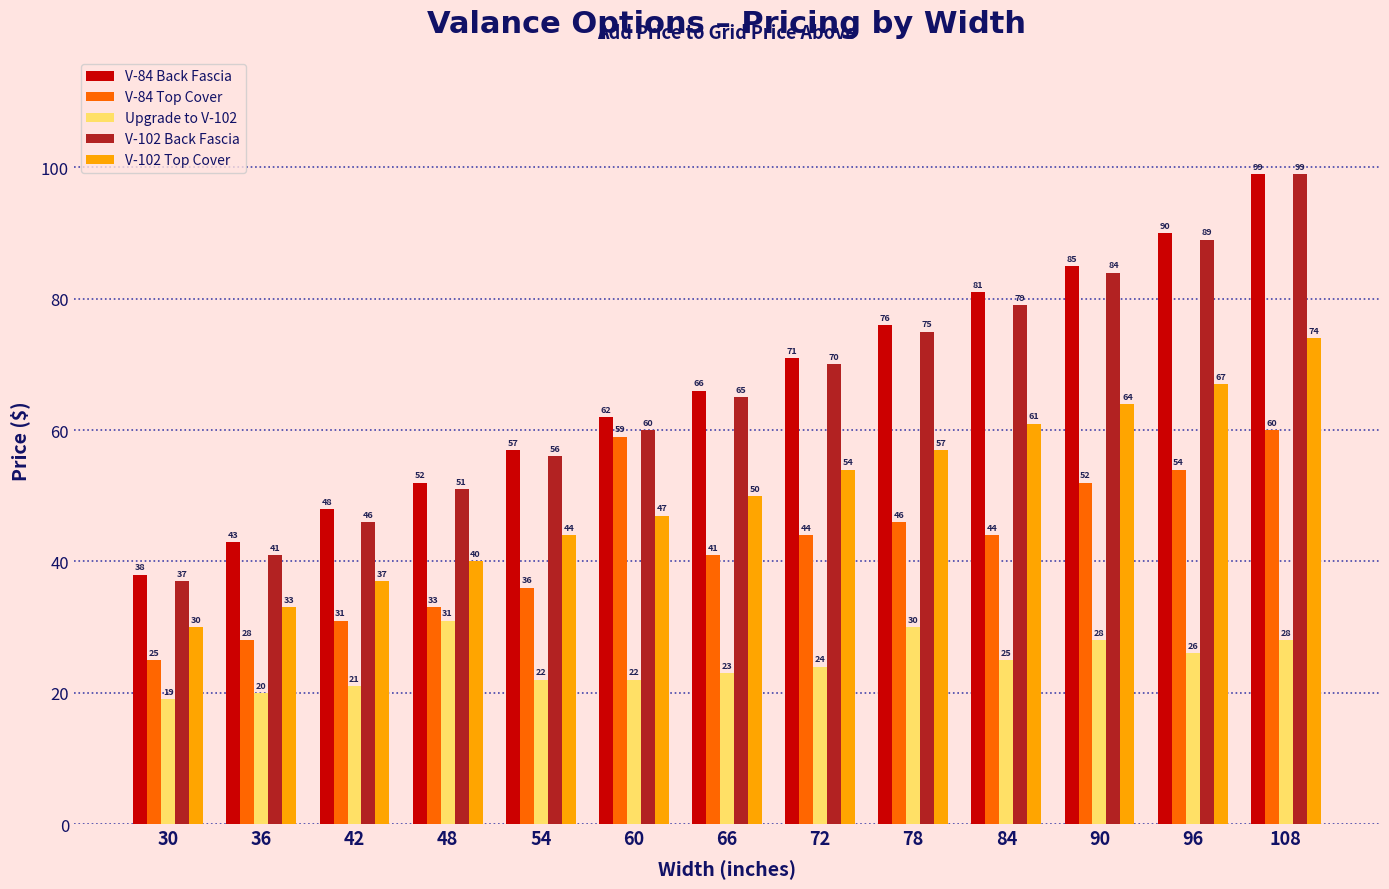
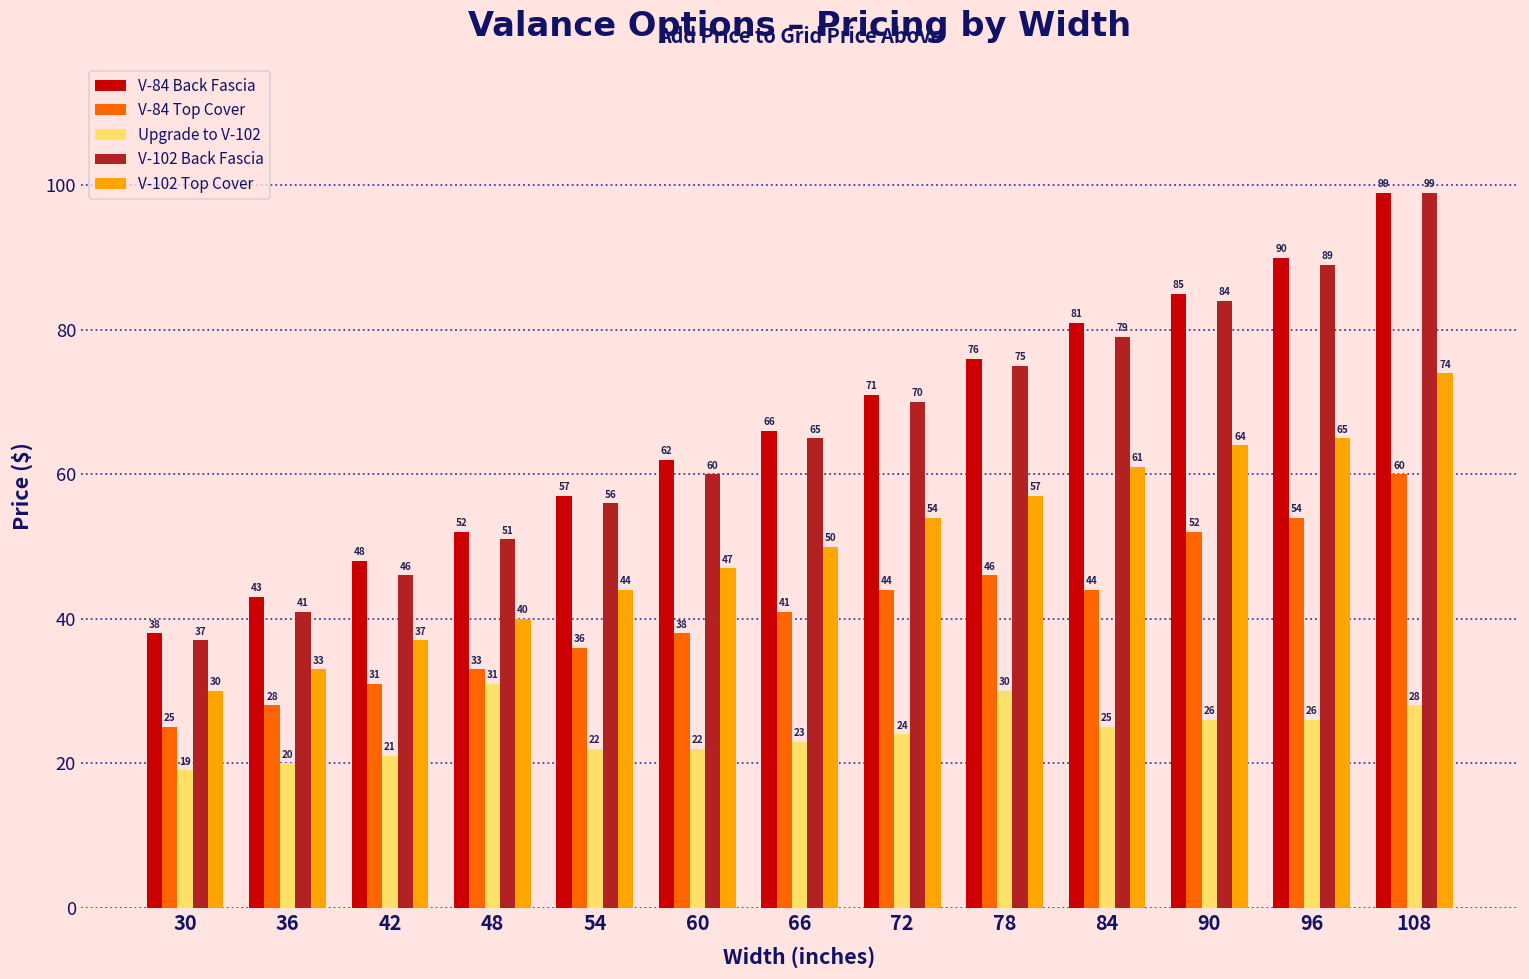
V-84 Top Cover, 60: 59 -> 38
Upgrade to V-102, 90: 28 -> 26
V-102 Top Cover, 96: 67 -> 65
